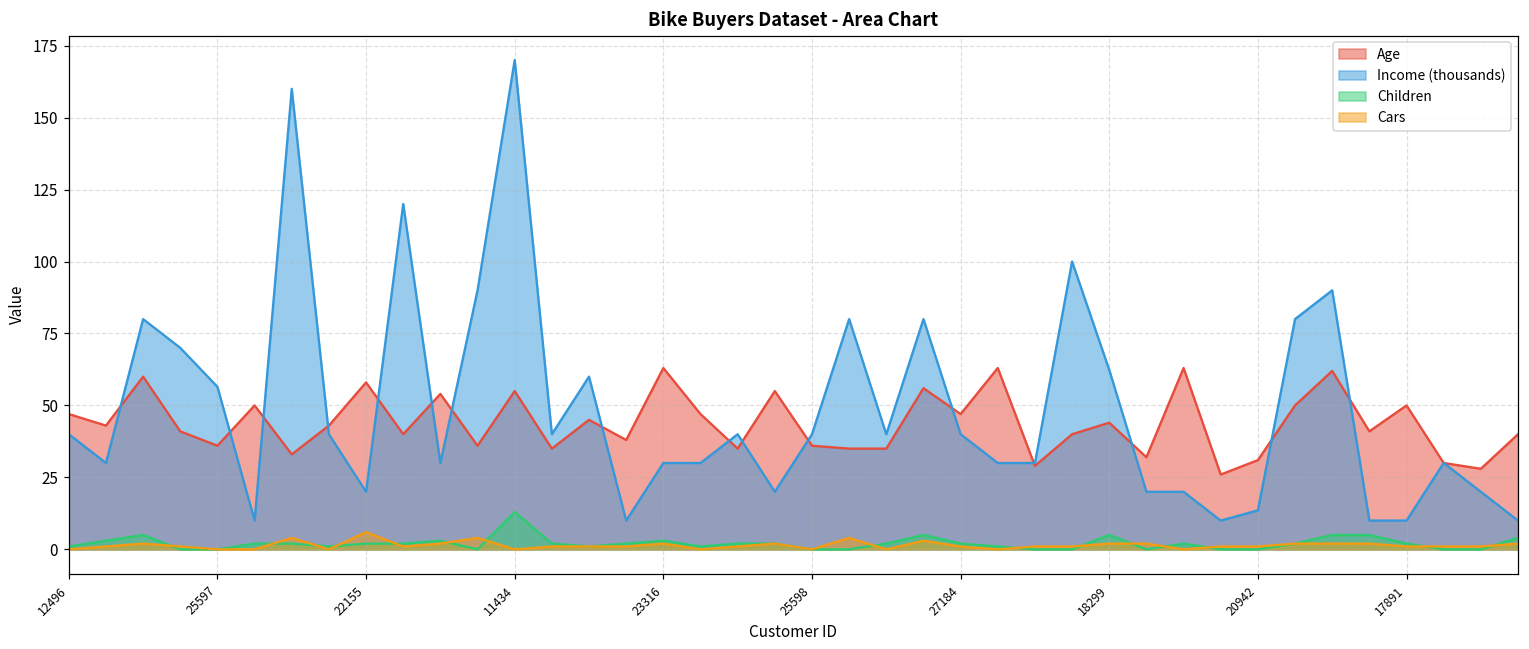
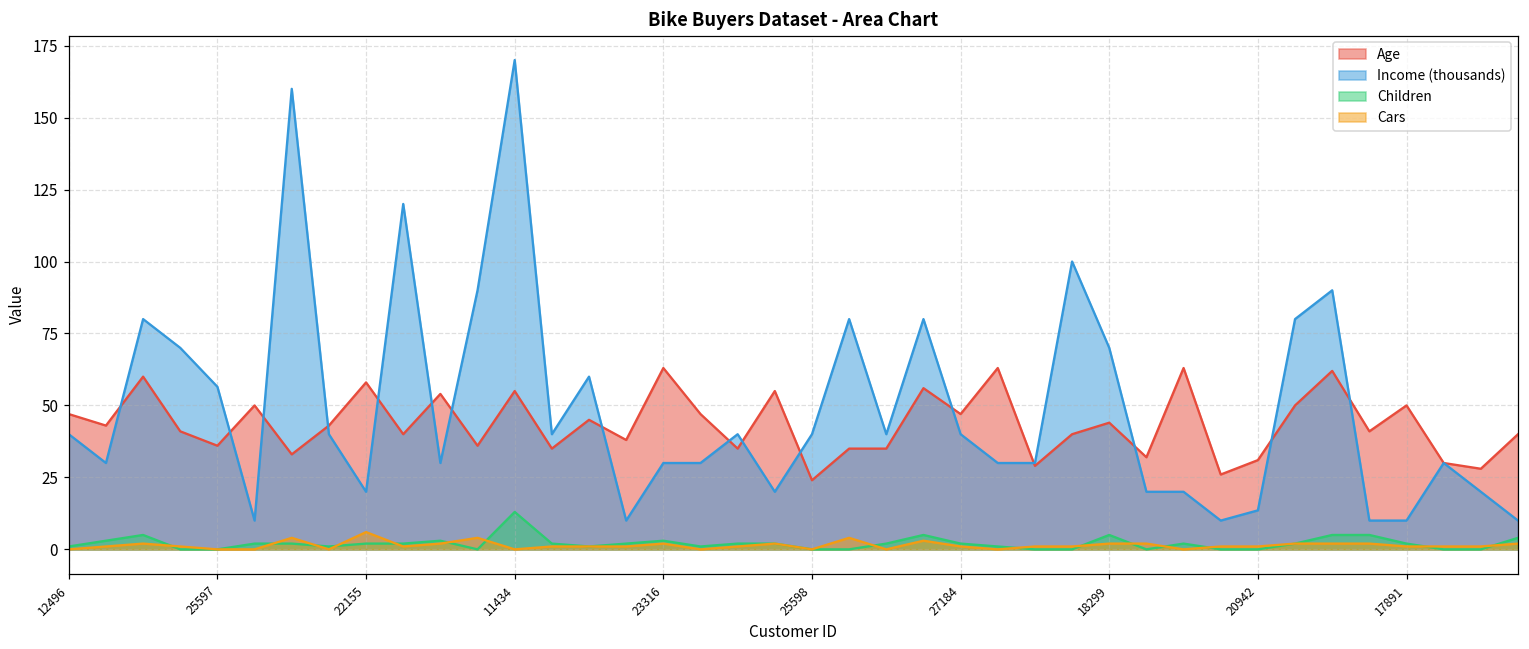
Age, 25598: 36 -> 24
Income (thousands), 18299: 62 -> 70
